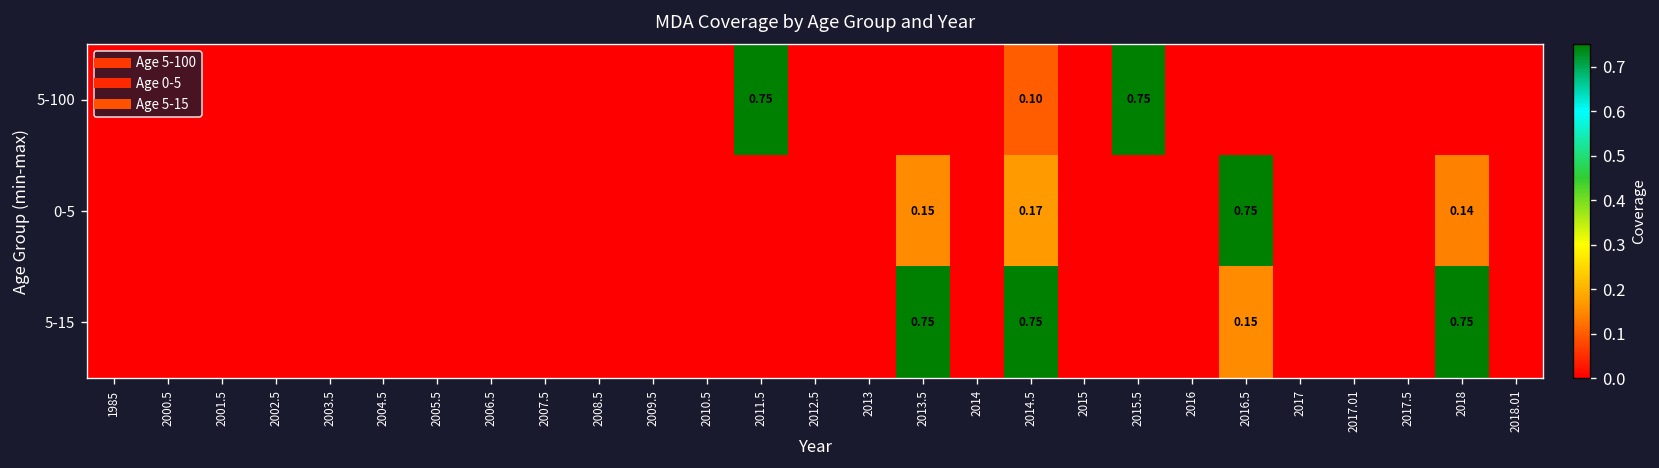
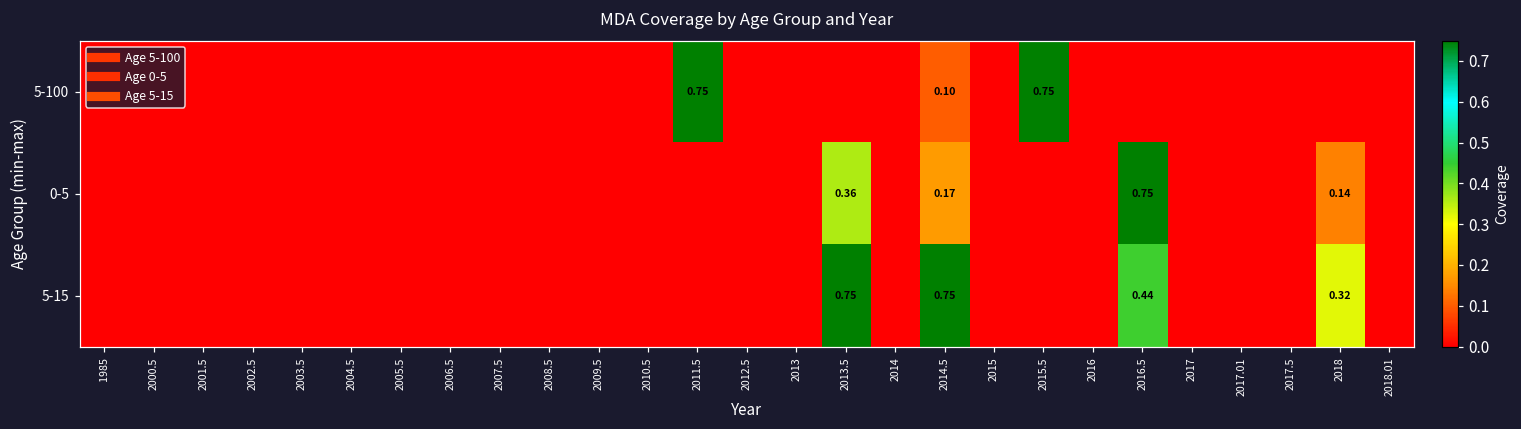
0-5, 2013.5: 0.15 -> 0.36
5-15, 2016.5: 0.15 -> 0.44
5-15, 2018: 0.75 -> 0.32
